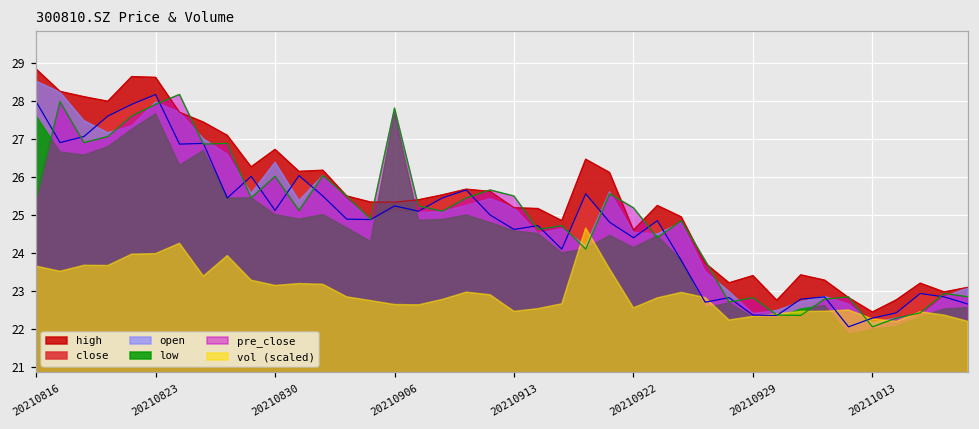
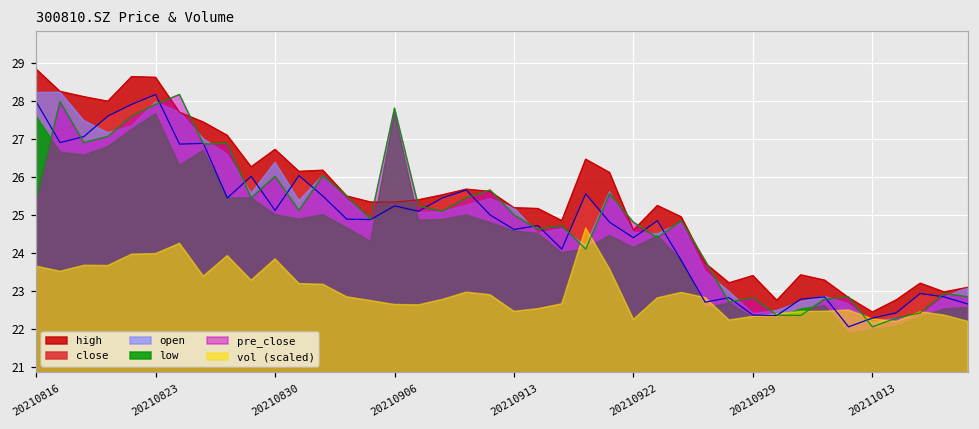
open, 20210816: 28.5 -> 28.2
vol (scaled), 20210830: 23.1 -> 23.8
pre_close, 20210913: 25.5 -> 25.0
pre_close, 20210922: 25.2 -> 24.8
vol (scaled), 20210922: 22.6 -> 22.2
